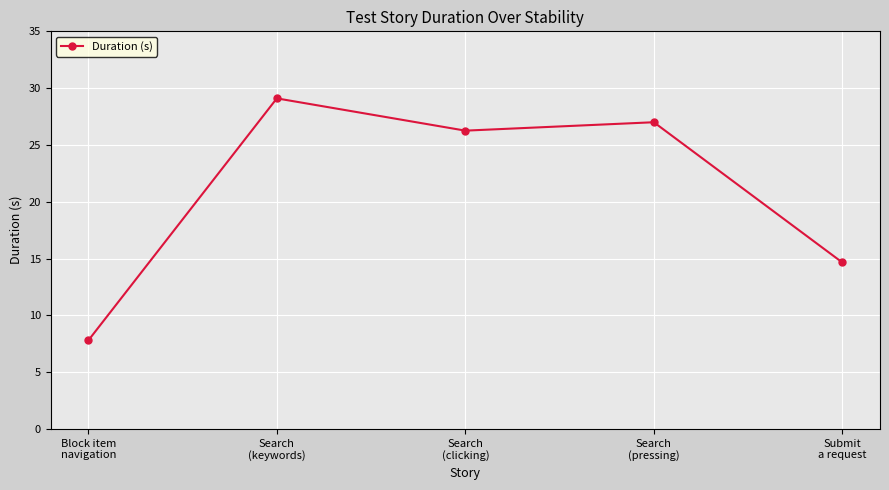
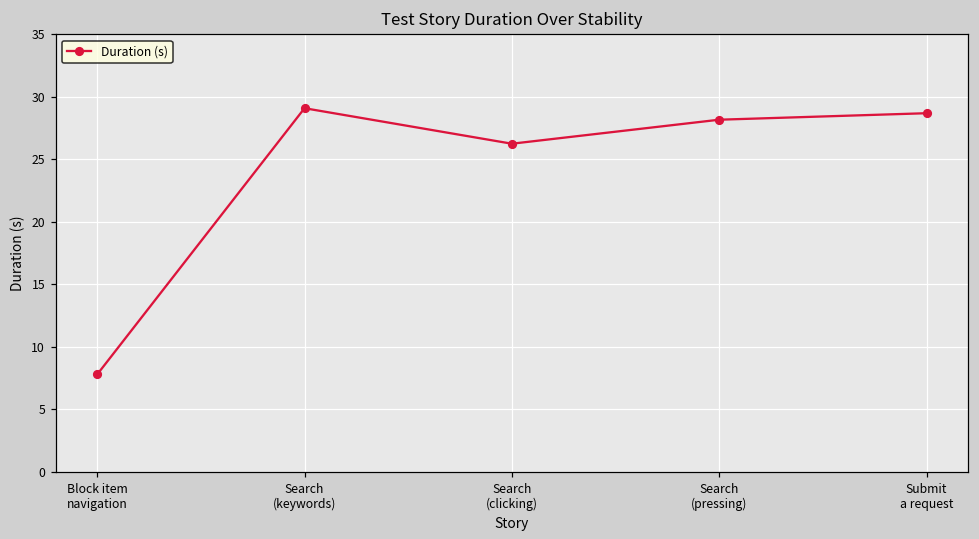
Search (pressing): 27.0 -> 28.2
Submit a request: 14.7 -> 28.7
